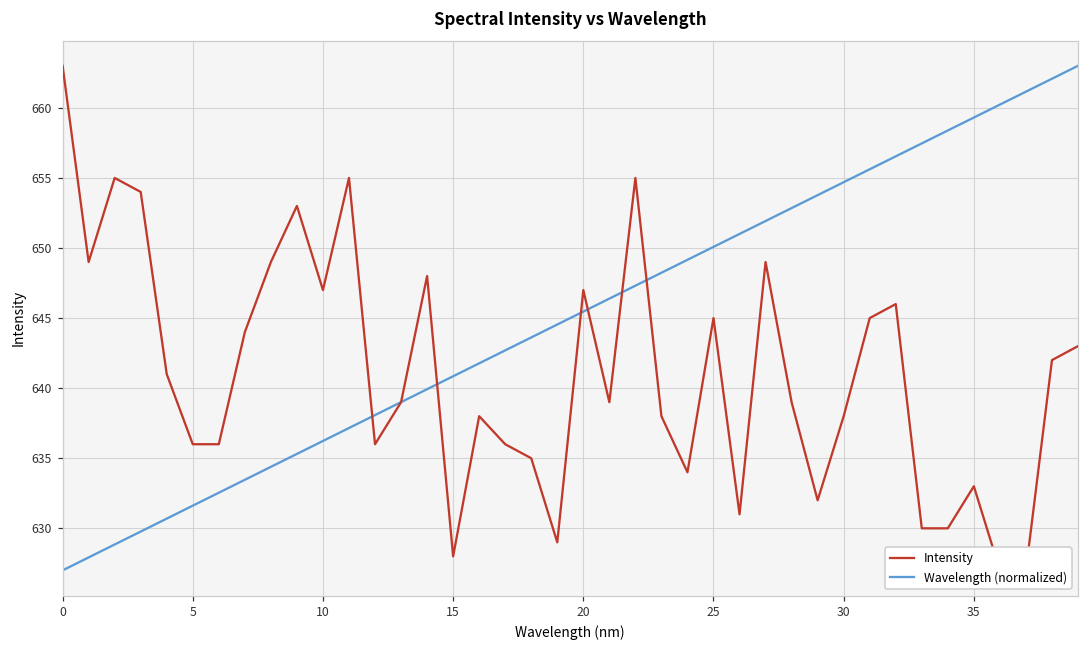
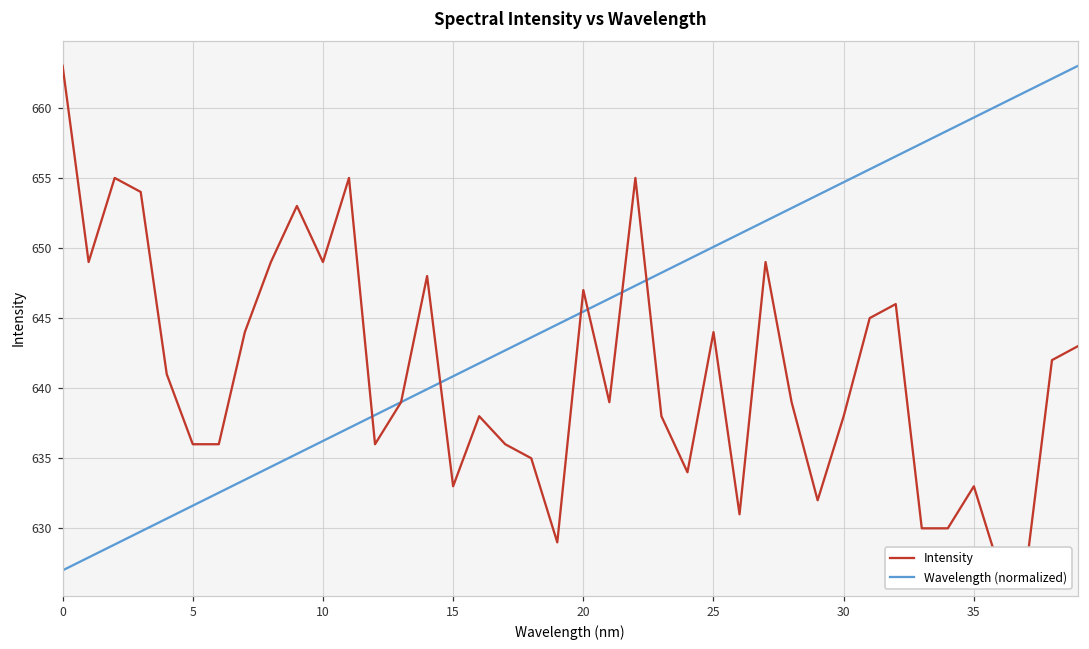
Intensity, 10: 647 -> 649
Intensity, 15: 628 -> 633
Intensity, 25: 645 -> 644
